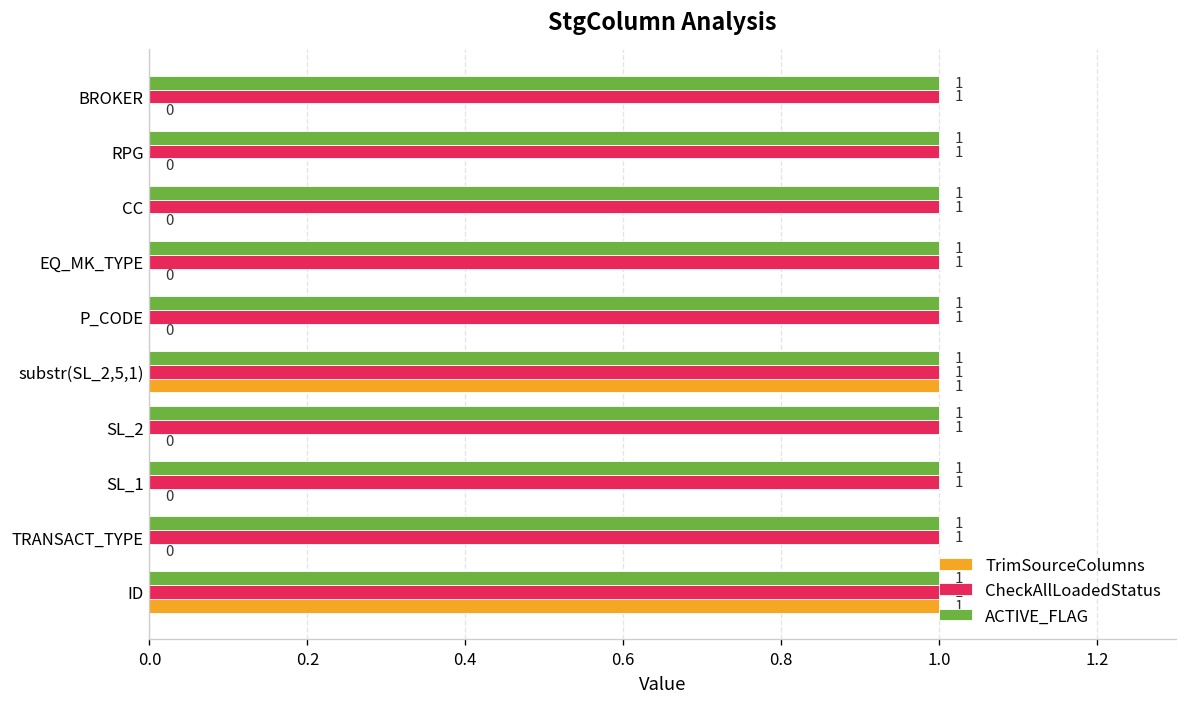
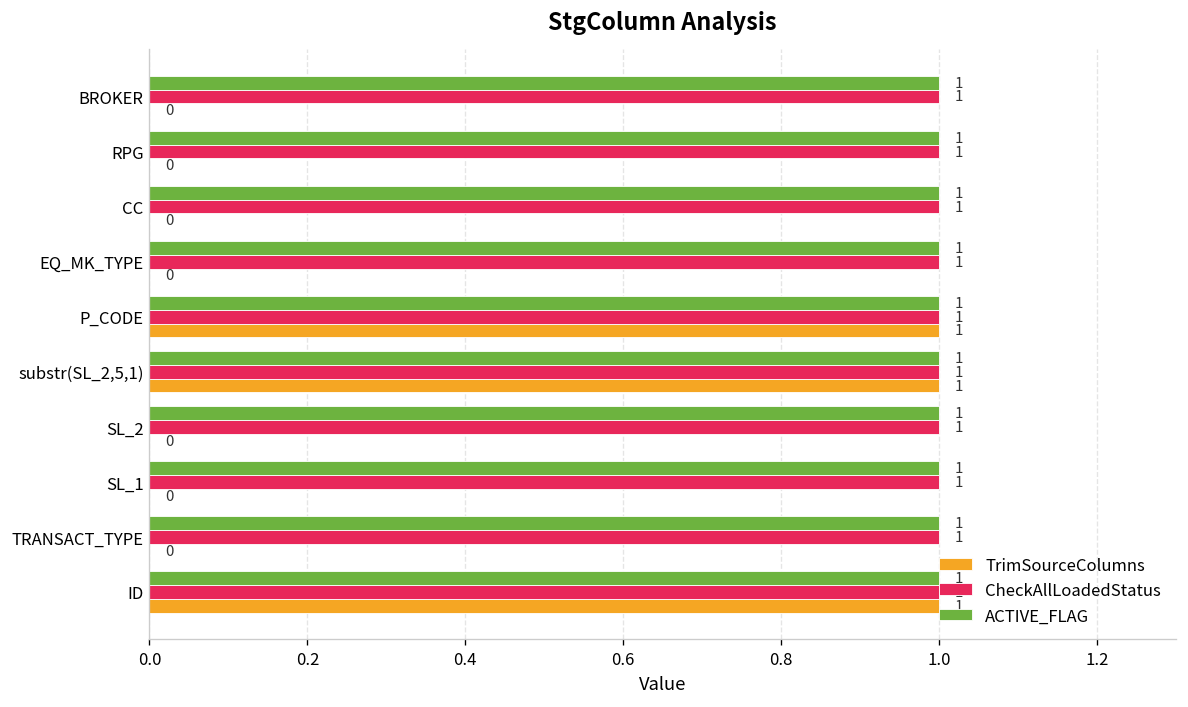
TrimSourceColumns, P_CODE: 0 -> 1
